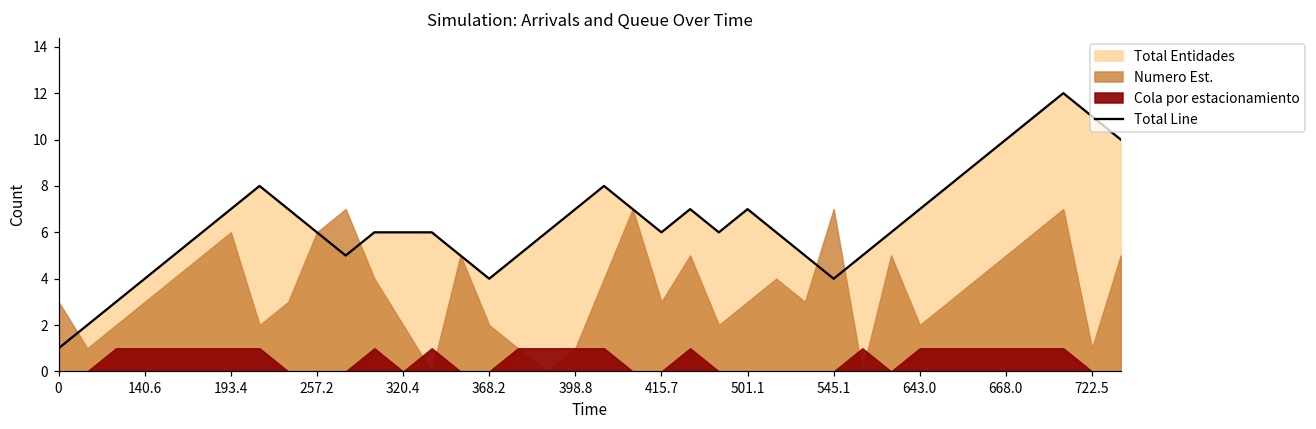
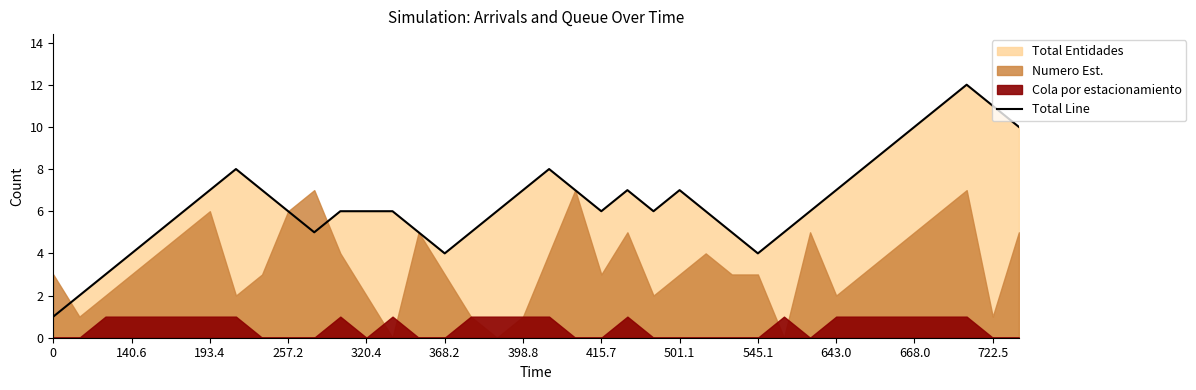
Numero Est., 368.2: 2 -> 3
Numero Est., 545.1: 7 -> 3
